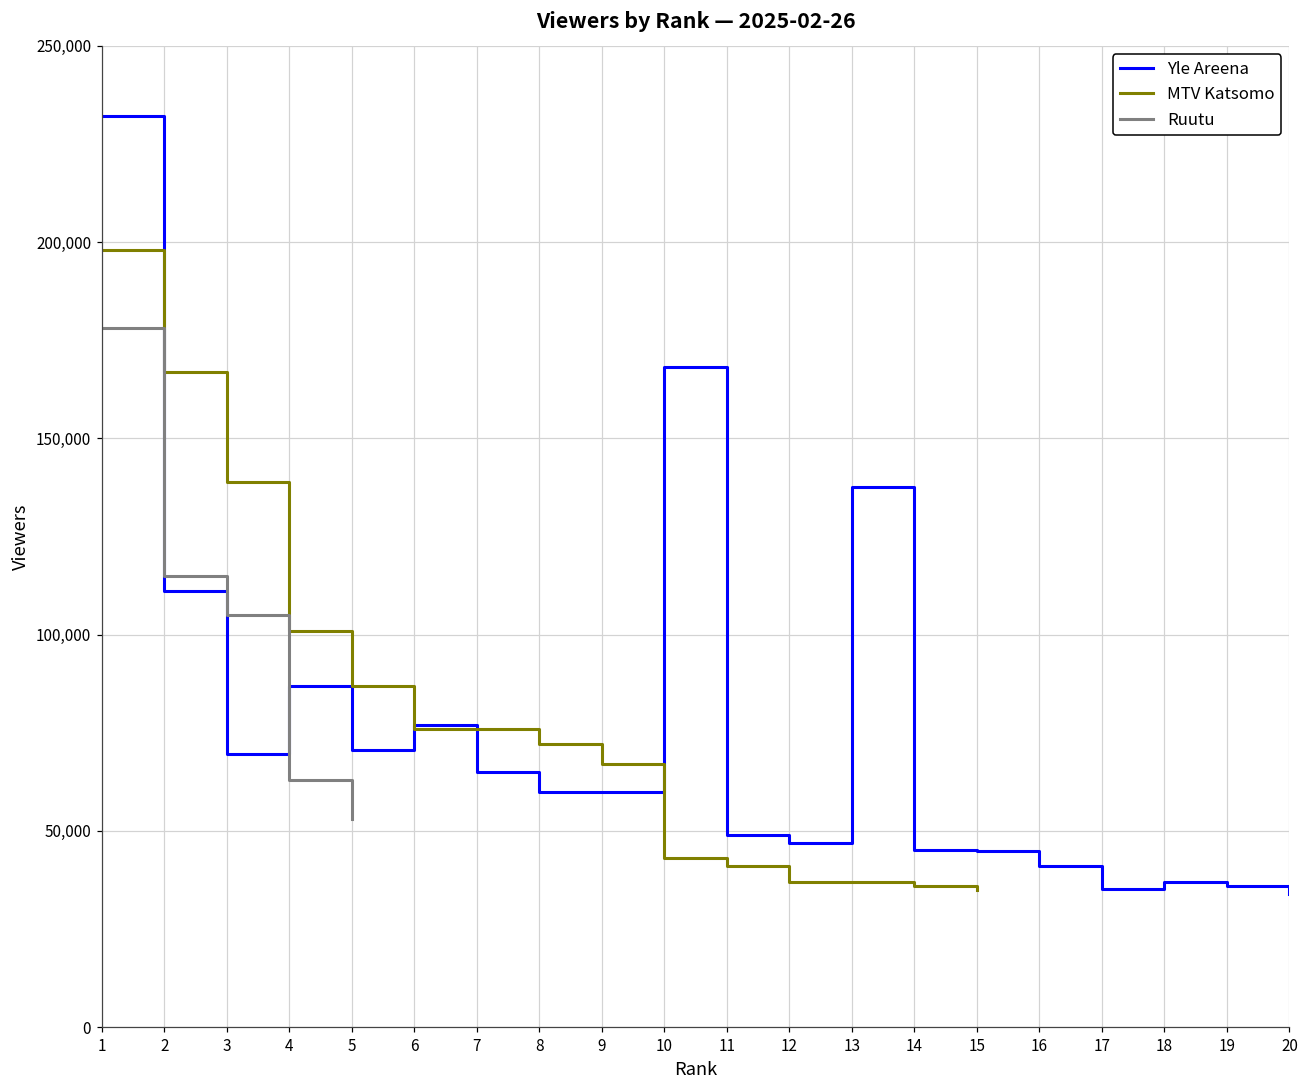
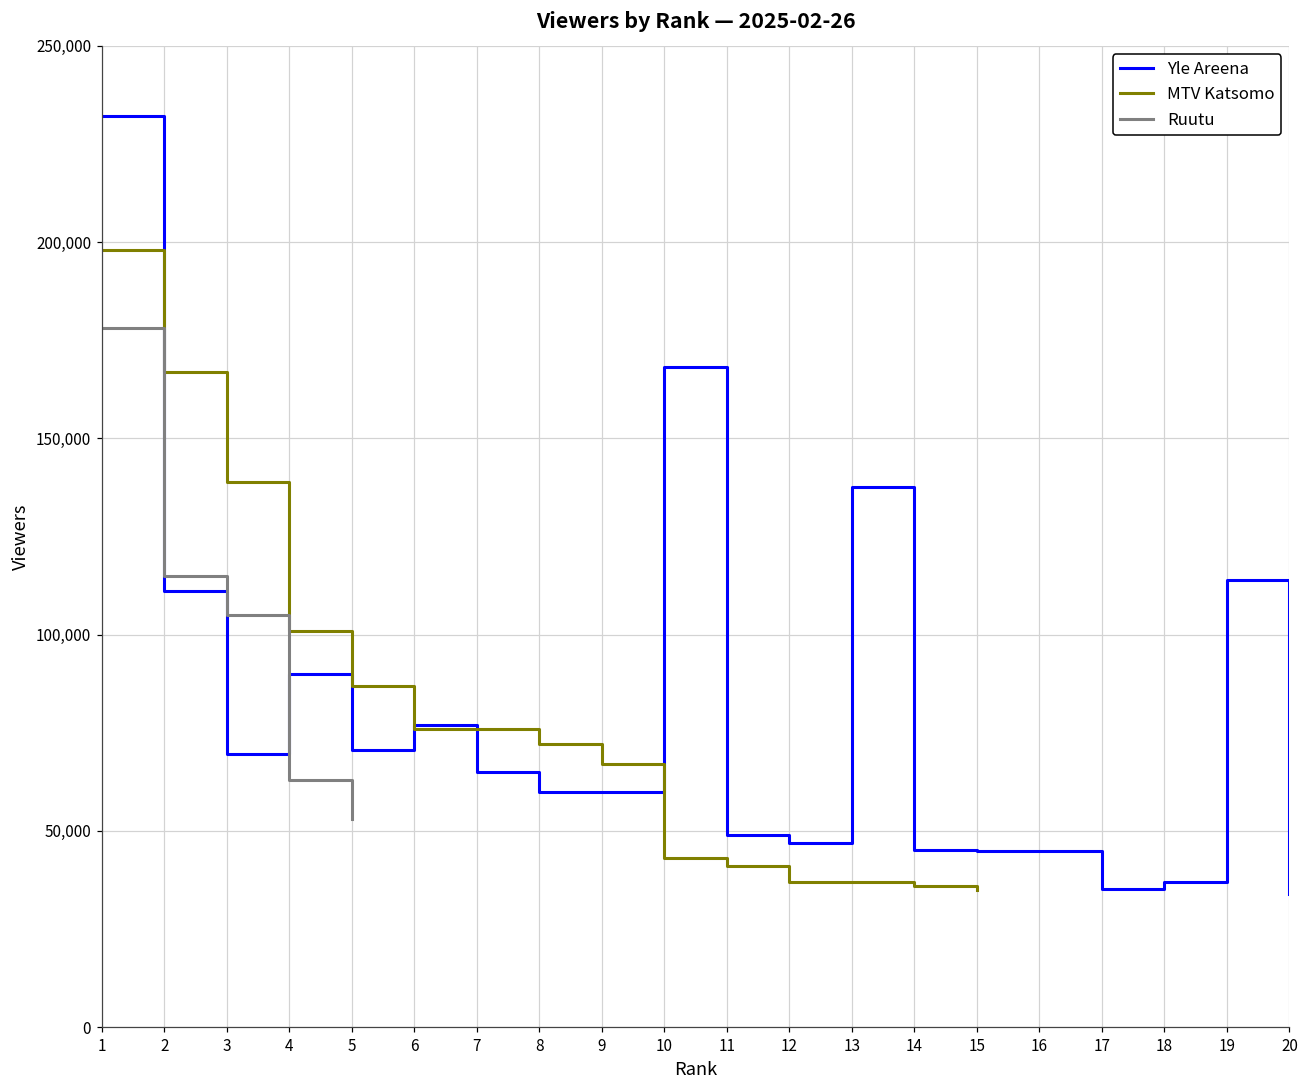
Yle Areena, 4: 87,000 -> 90,000
Yle Areena, 16: 41,000 -> 45,000
Yle Areena, 19: 36,000 -> 114,000
